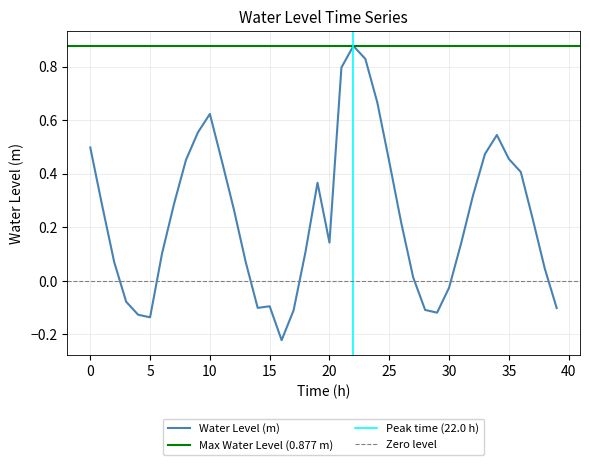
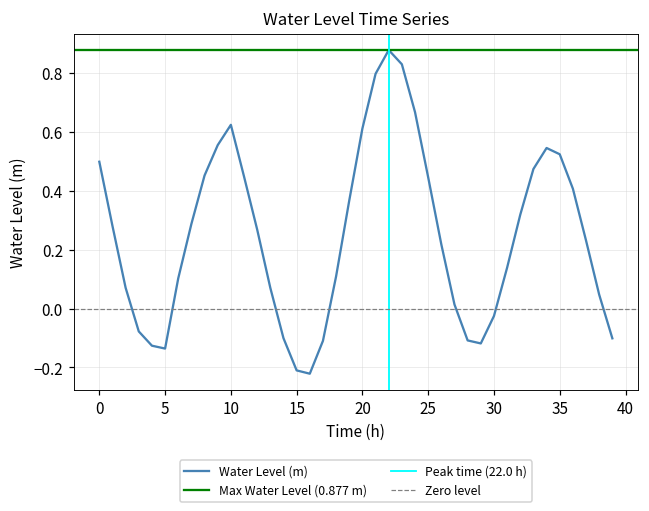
15: -0.09 -> -0.21
20: 0.14 -> 0.61
35: 0.46 -> 0.52
